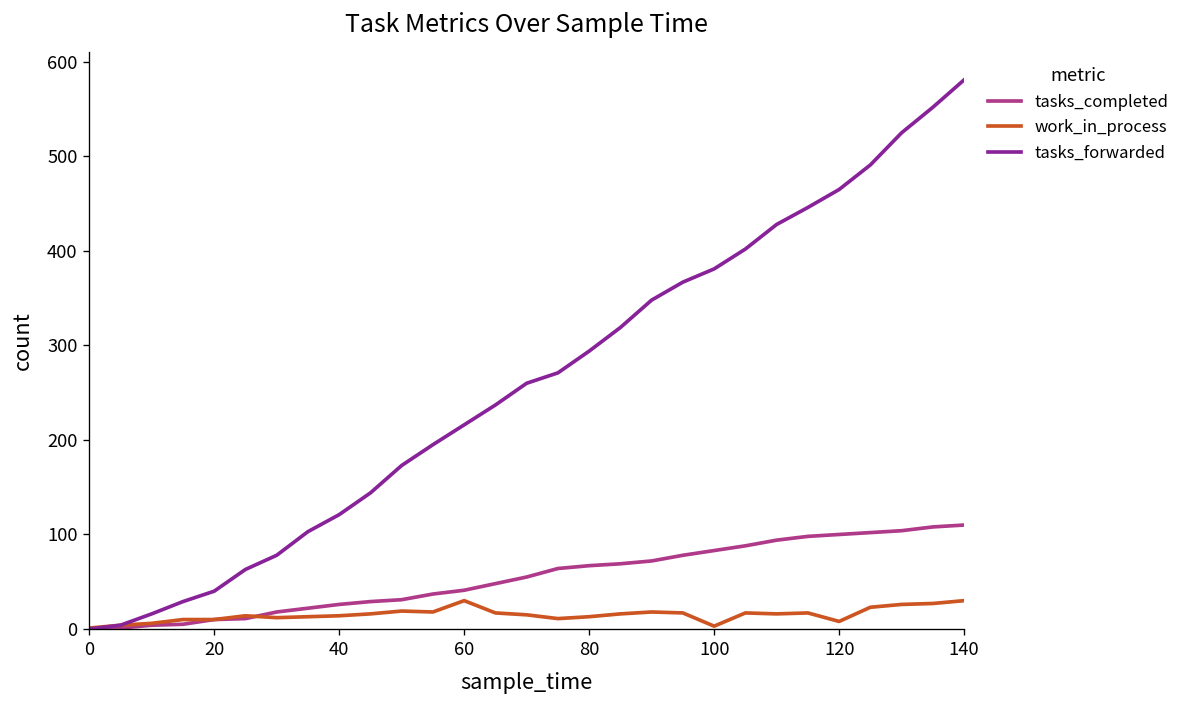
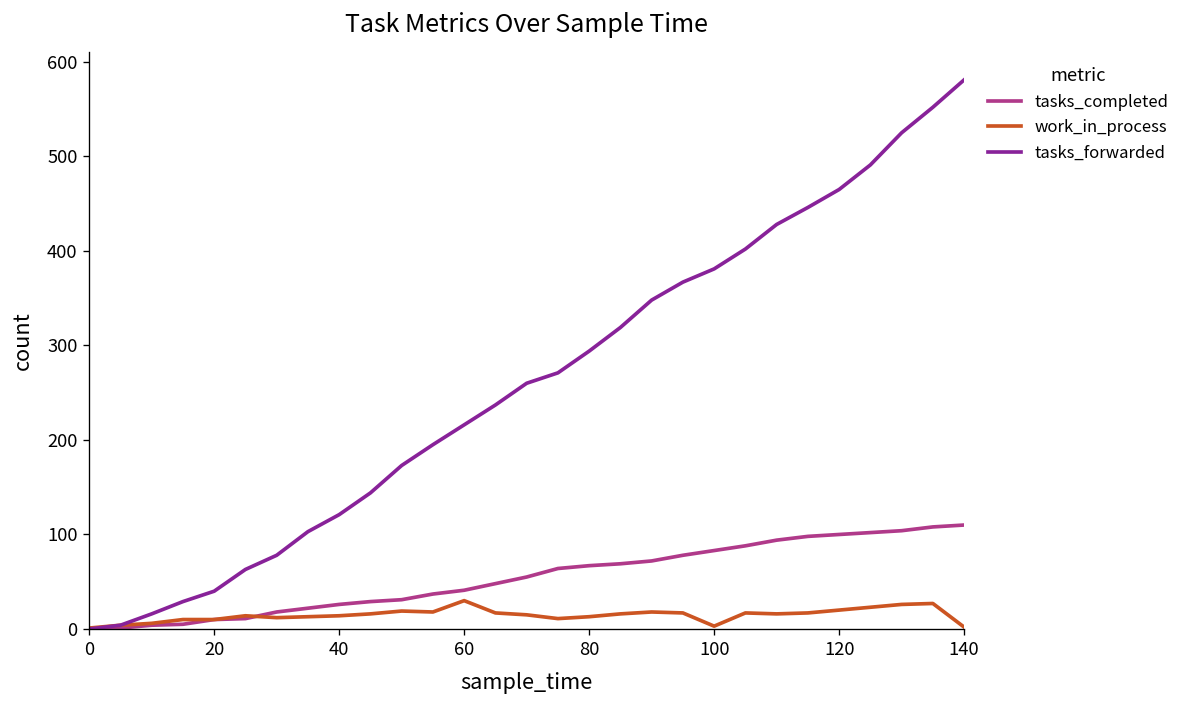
work_in_process, 120: 10 -> 20
work_in_process, 140: 30 -> 0
